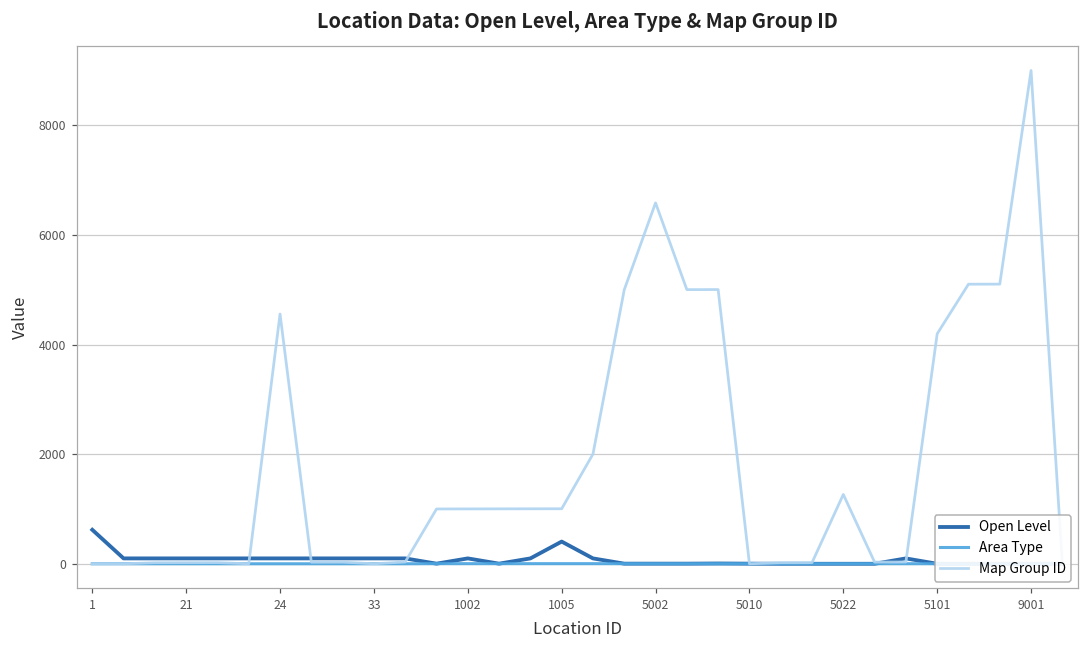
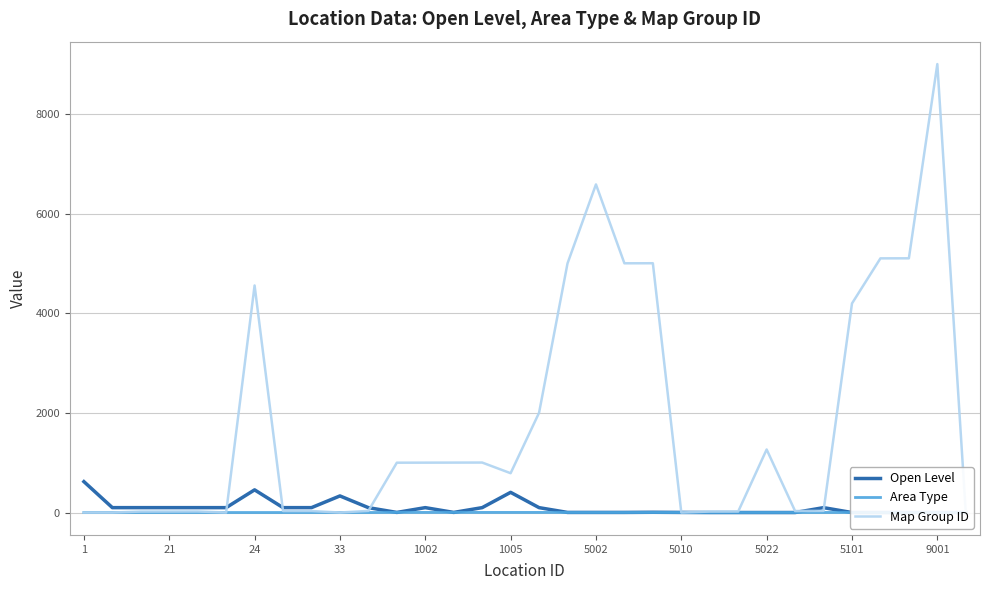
Open Level, 24: 100 -> 500
Open Level, 33: 100 -> 300
Map Group ID, 1005: 1000 -> 800
